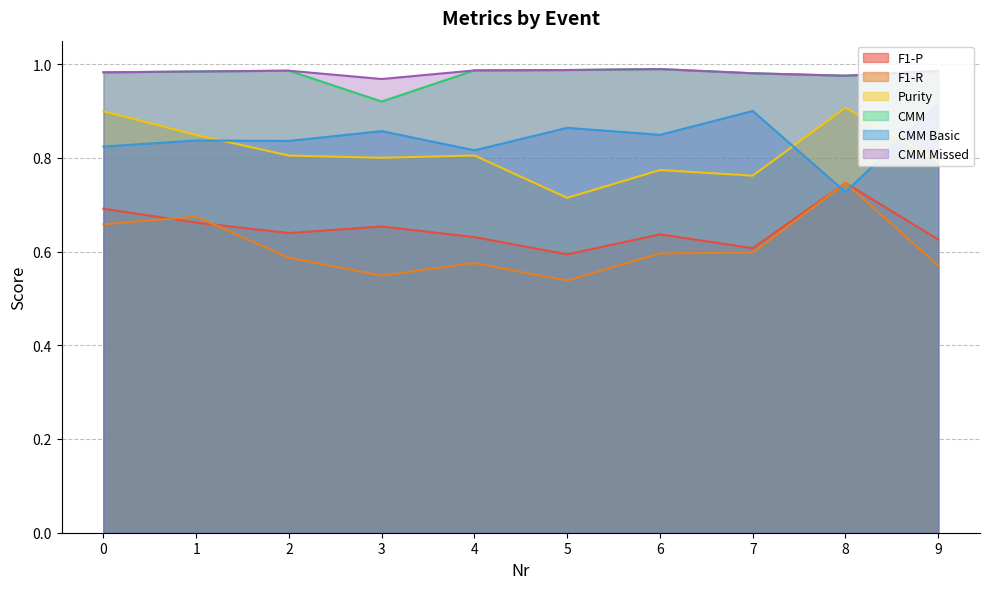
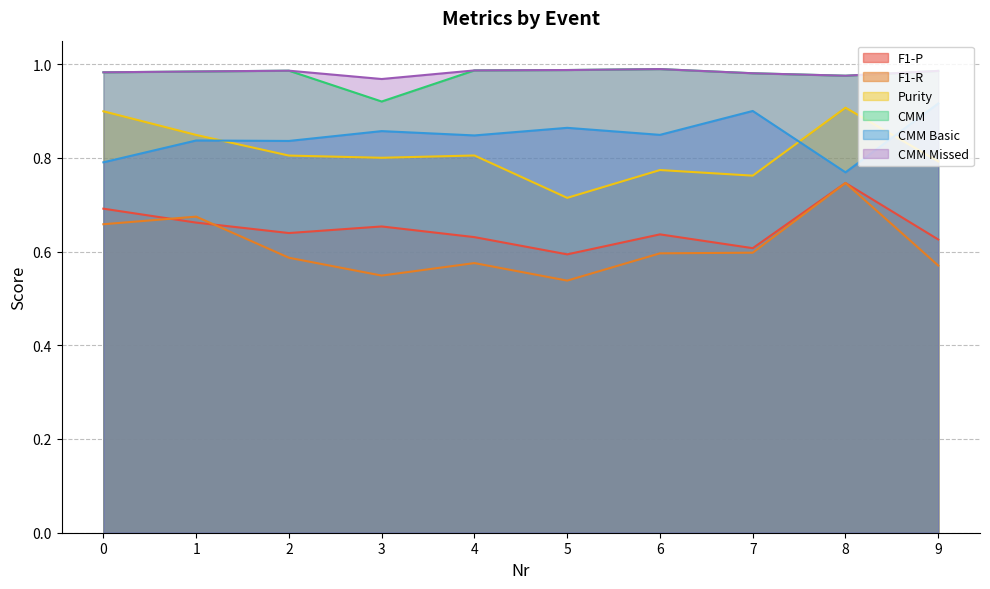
CMM Basic, 0: 0.82 -> 0.79
CMM Basic, 4: 0.82 -> 0.85
CMM Basic, 8: 0.73 -> 0.77
